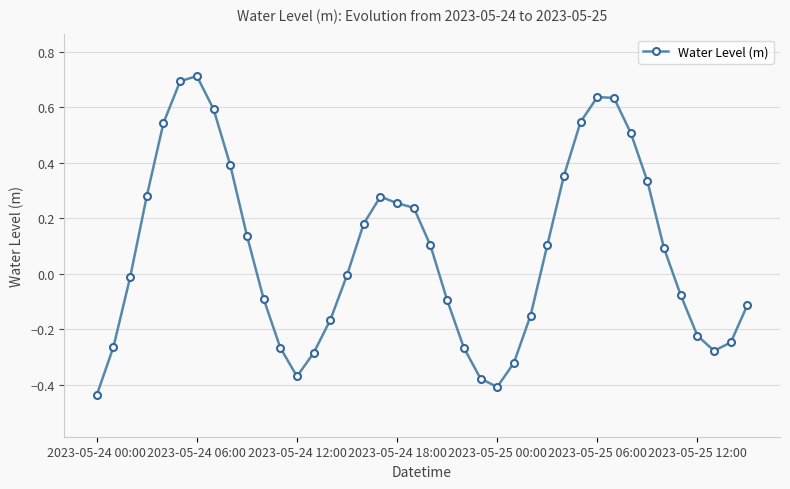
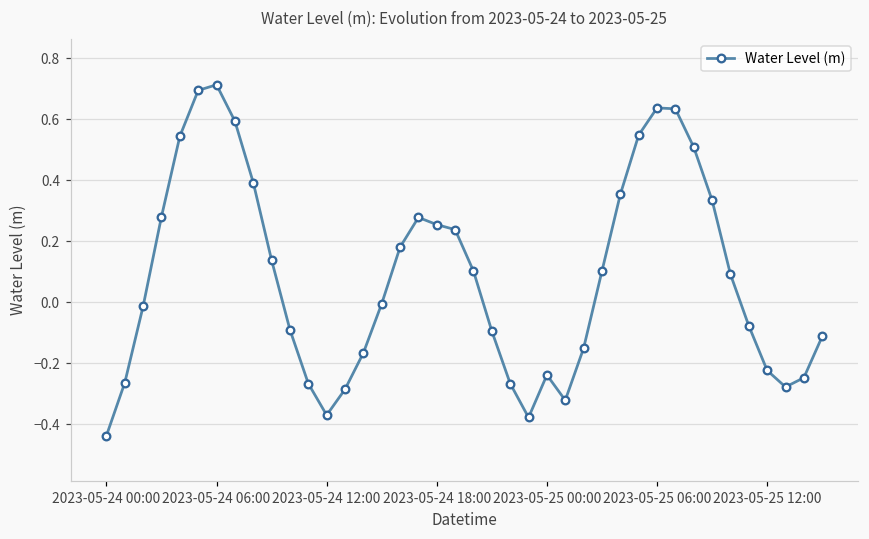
2023-05-25 00:00: -0.41 -> -0.24
